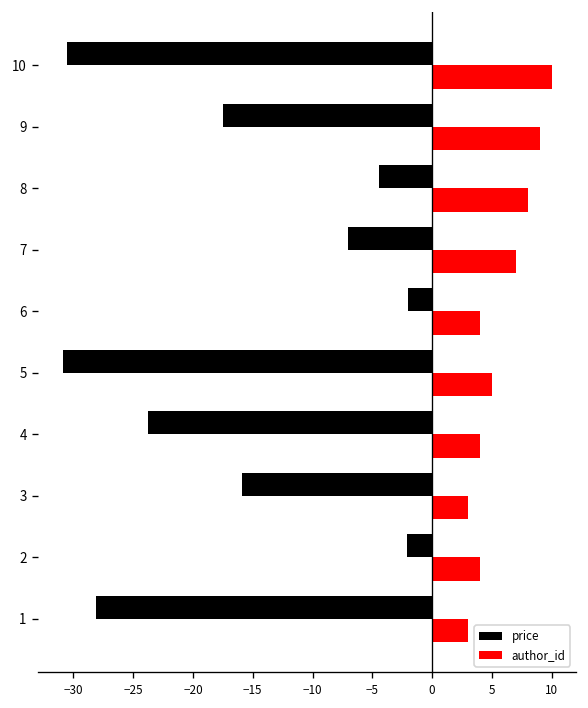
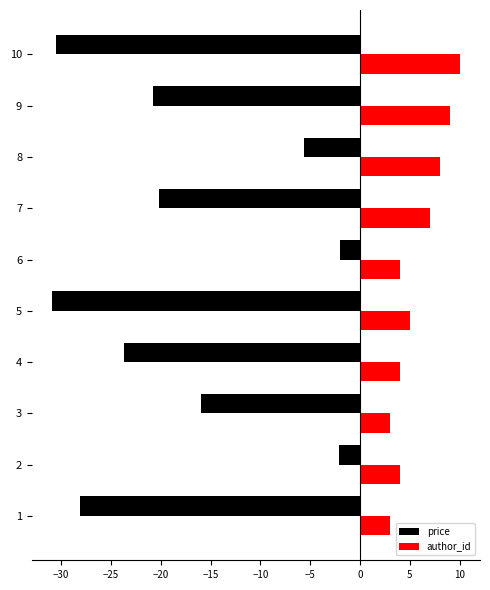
price, 9: -17 -> -21
price, 8: -4 -> -6
price, 7: -7 -> -20
